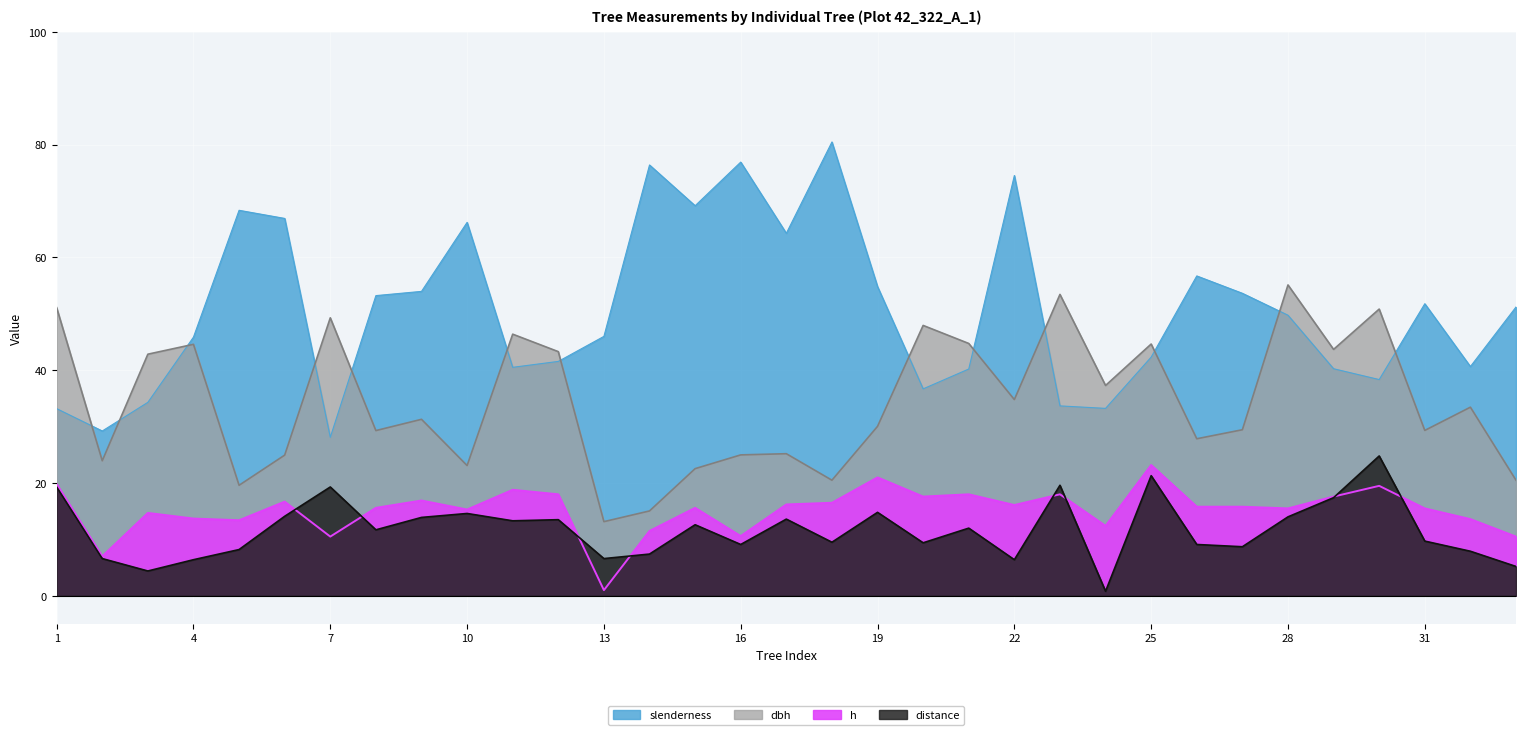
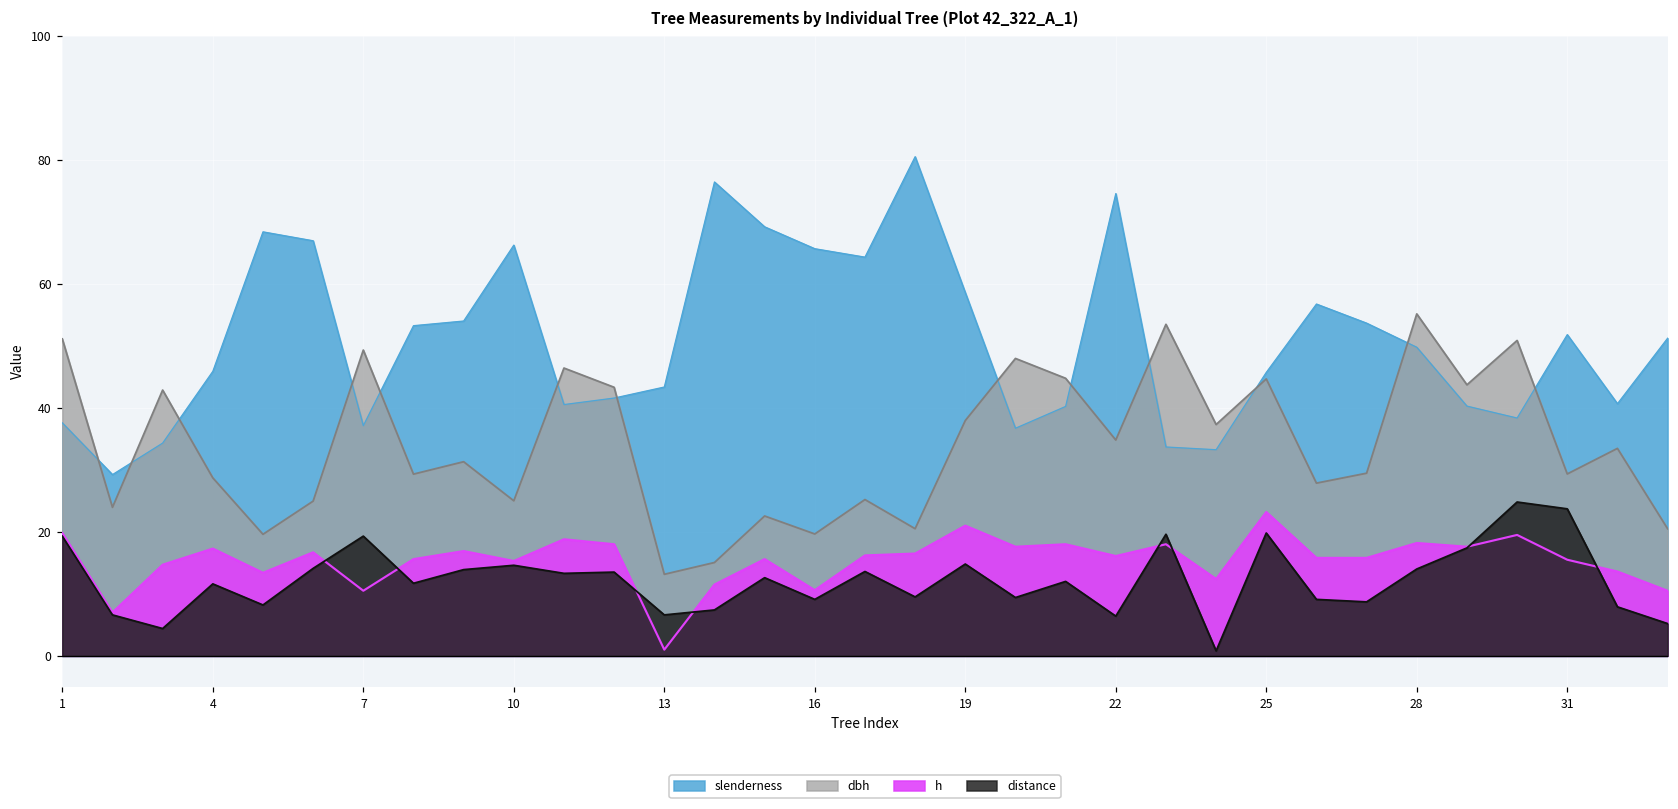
slenderness, 1: 33 -> 38
dbh, 4: 45 -> 29
h, 4: 14 -> 17
distance, 4: 6 -> 12
slenderness, 7: 28 -> 37
dbh, 10: 23 -> 25
slenderness, 13: 46 -> 43
slenderness, 16: 77 -> 66
dbh, 16: 25 -> 20
slenderness, 19: 55 -> 59
dbh, 19: 30 -> 38
slenderness, 25: 42 -> 46
distance, 25: 21 -> 20
h, 28: 16 -> 18
distance, 31: 10 -> 24
